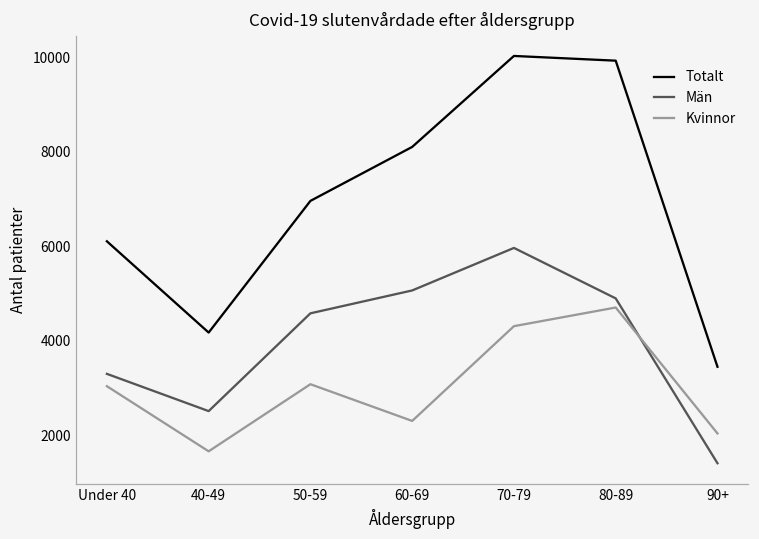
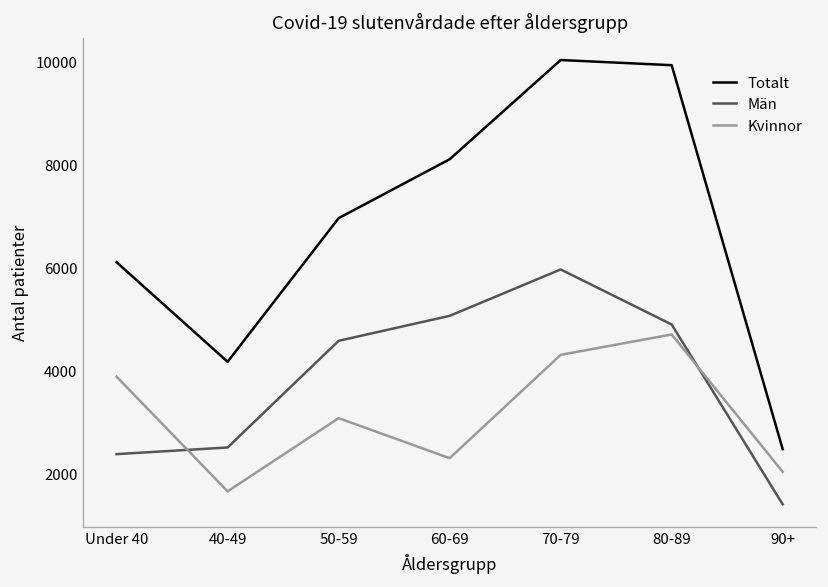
Män, Under 40: 3300 -> 2400
Kvinnor, Under 40: 3000 -> 3900
Totalt, 90+: 3500 -> 2500
